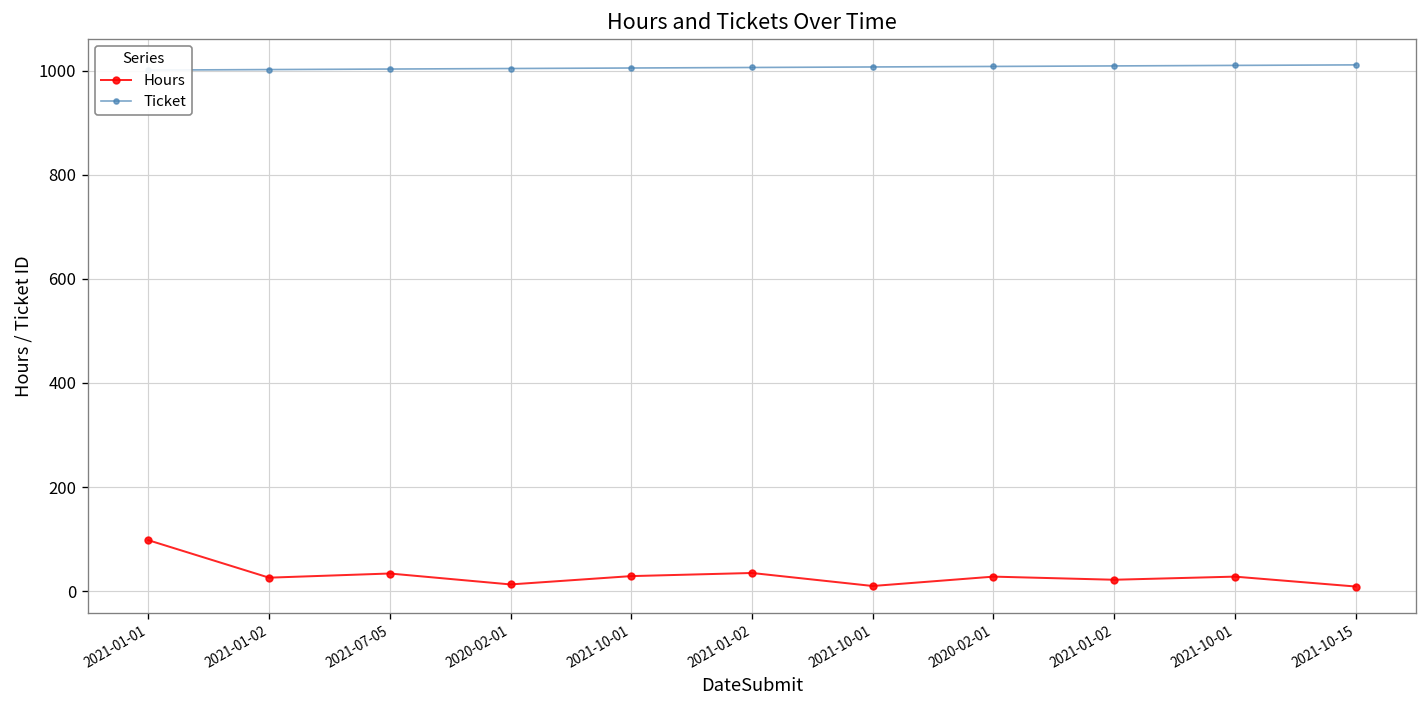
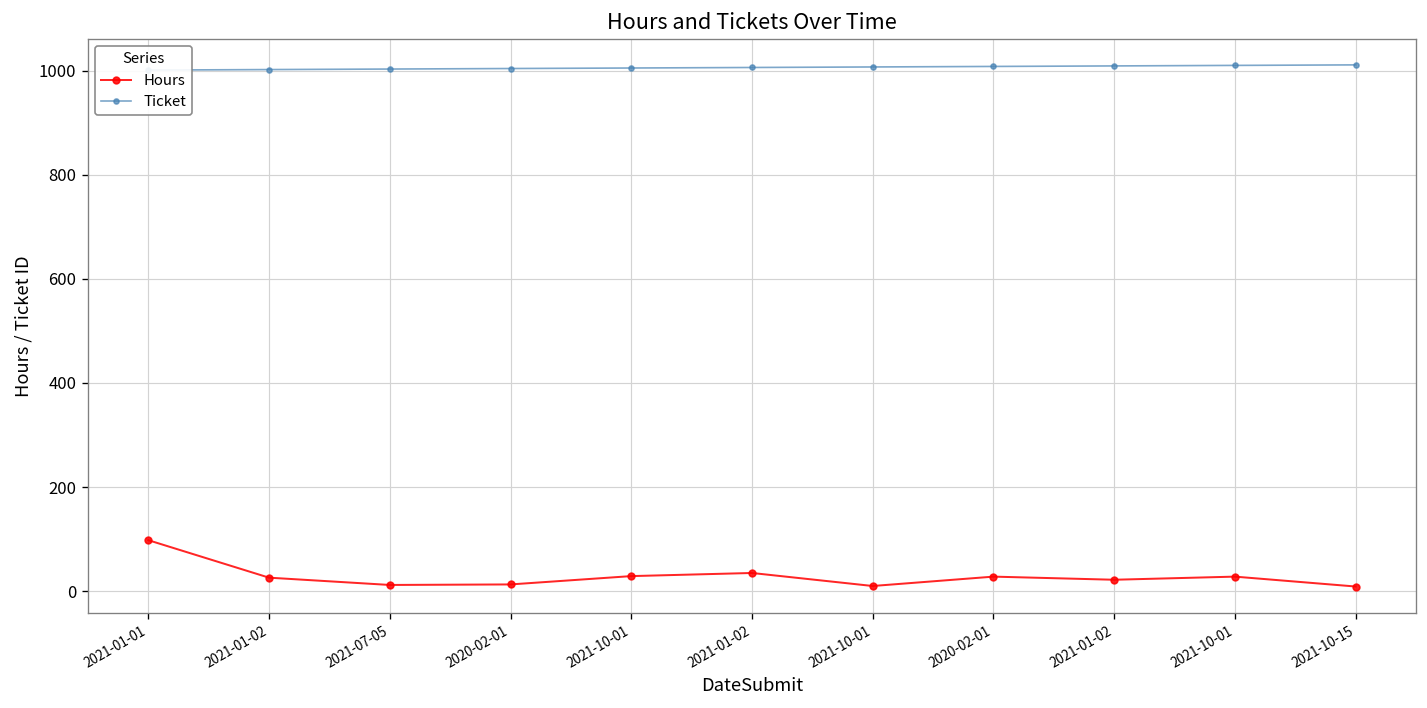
Hours, 2021-07-05: 30 -> 10
